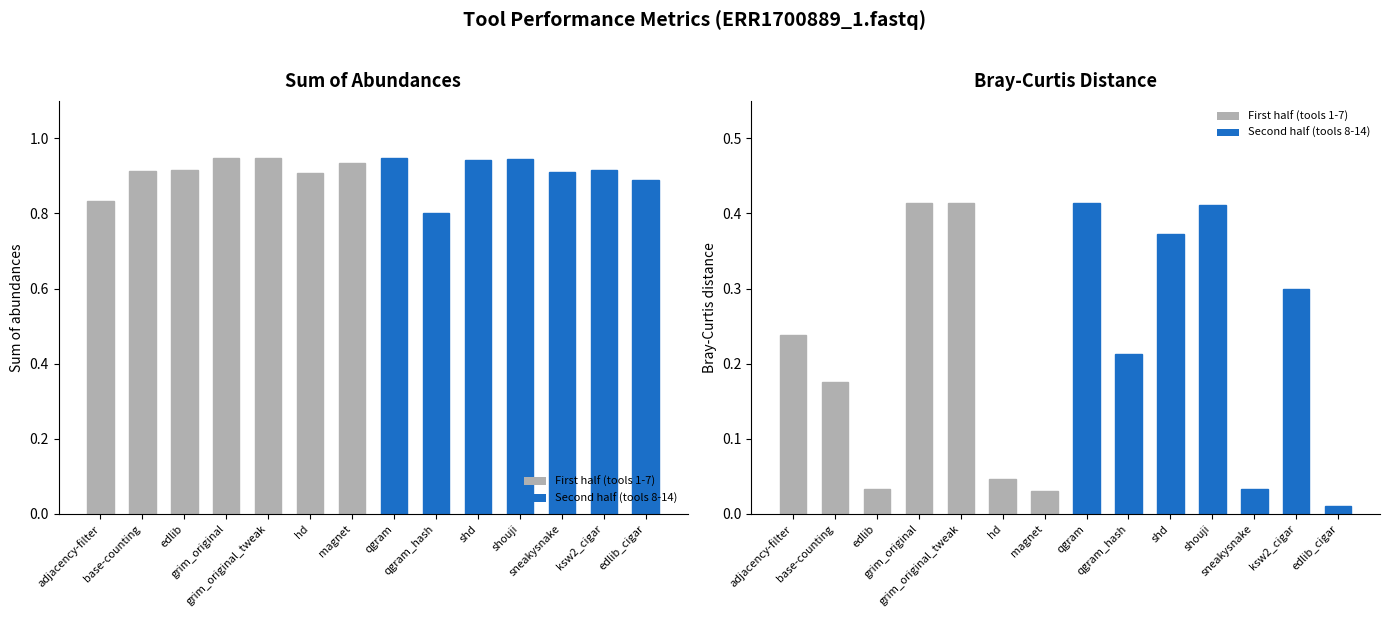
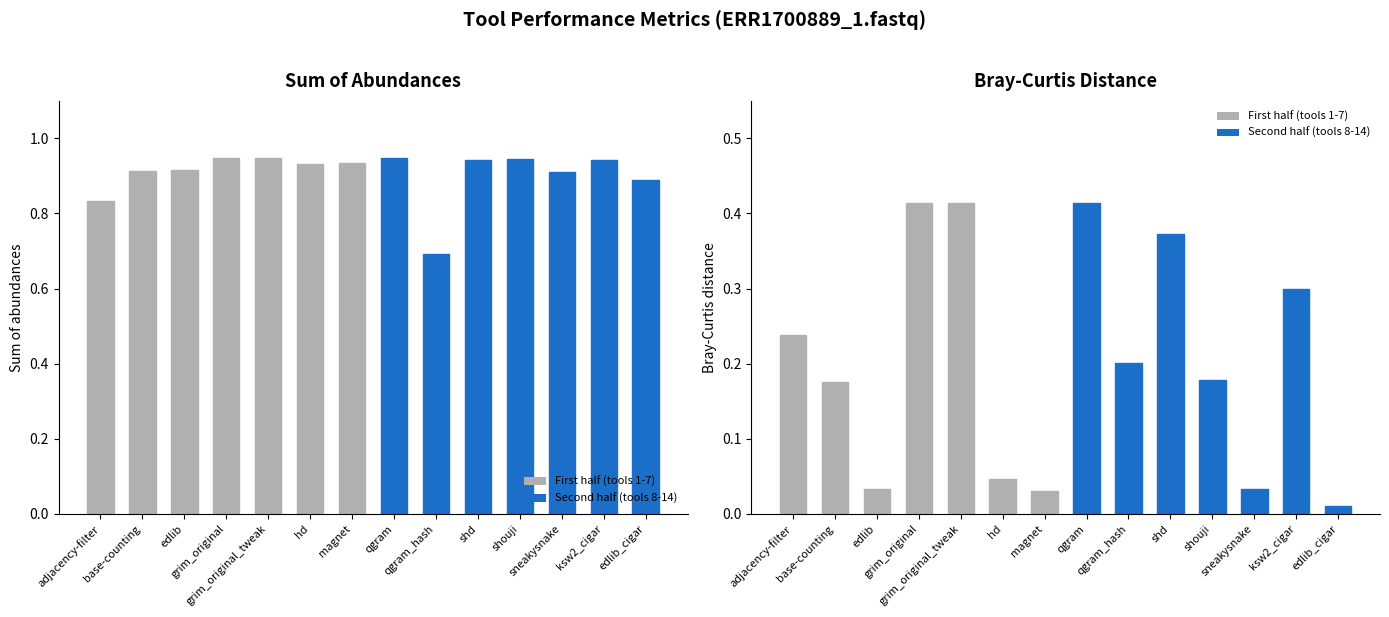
Sum of Abundances, hd: 0.91 -> 0.93
Sum of Abundances, qgram_hash: 0.80 -> 0.69
Sum of Abundances, ksw2_cigar: 0.92 -> 0.94
Bray-Curtis Distance, qgram_hash: 0.21 -> 0.20
Bray-Curtis Distance, shouji: 0.41 -> 0.18
